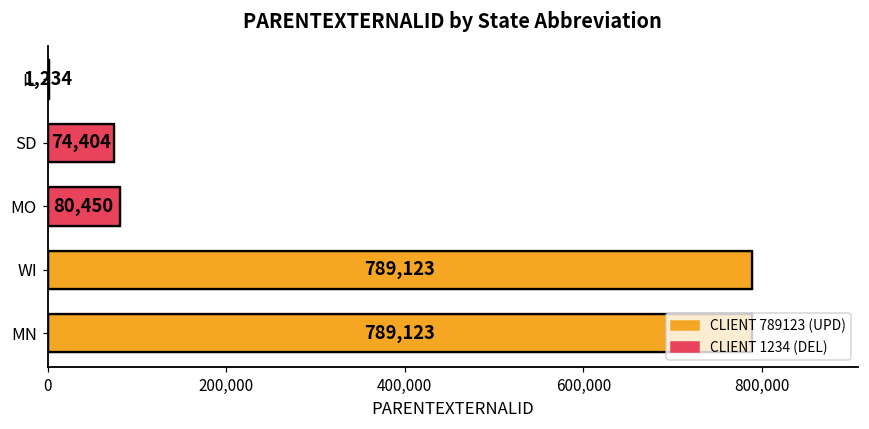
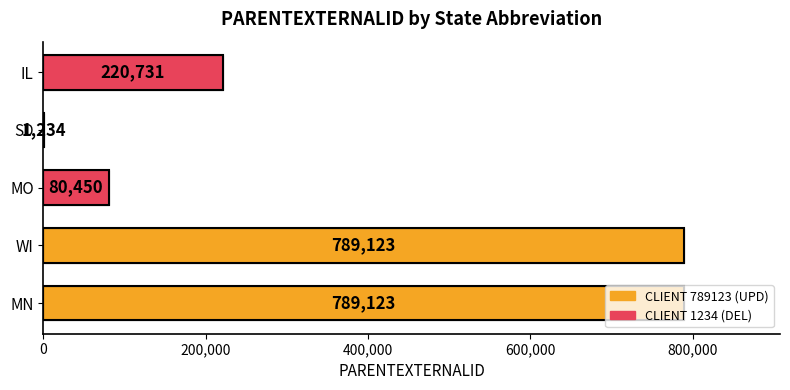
IL: 1,234 -> 220,731
SD: 74,404 -> 1,234
